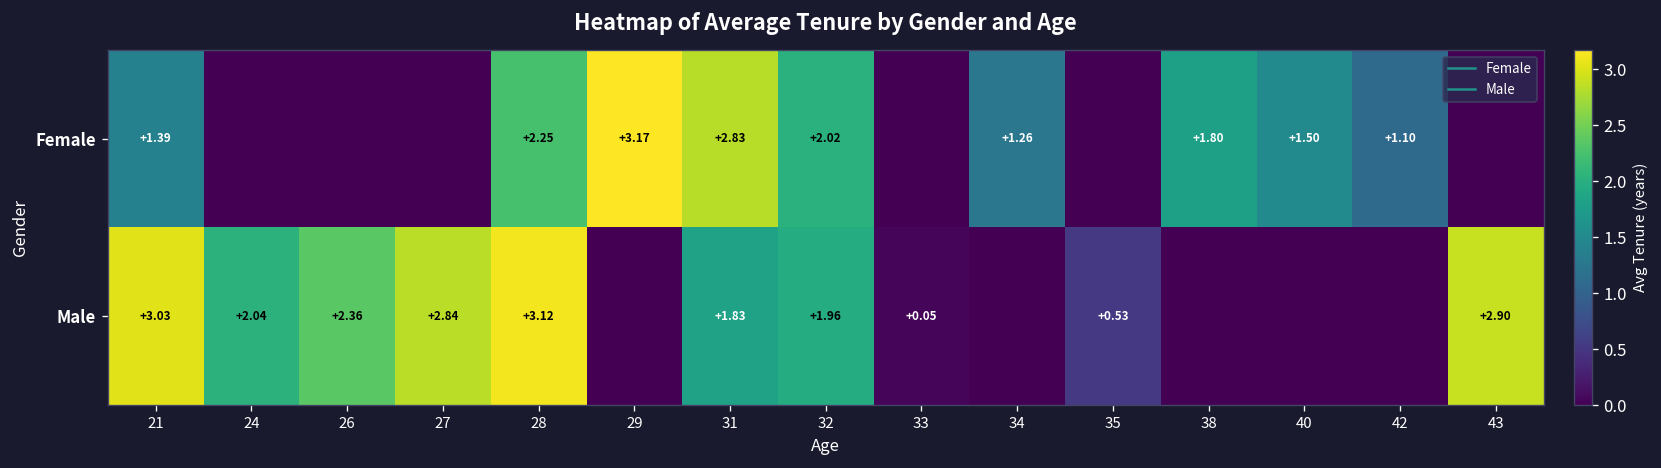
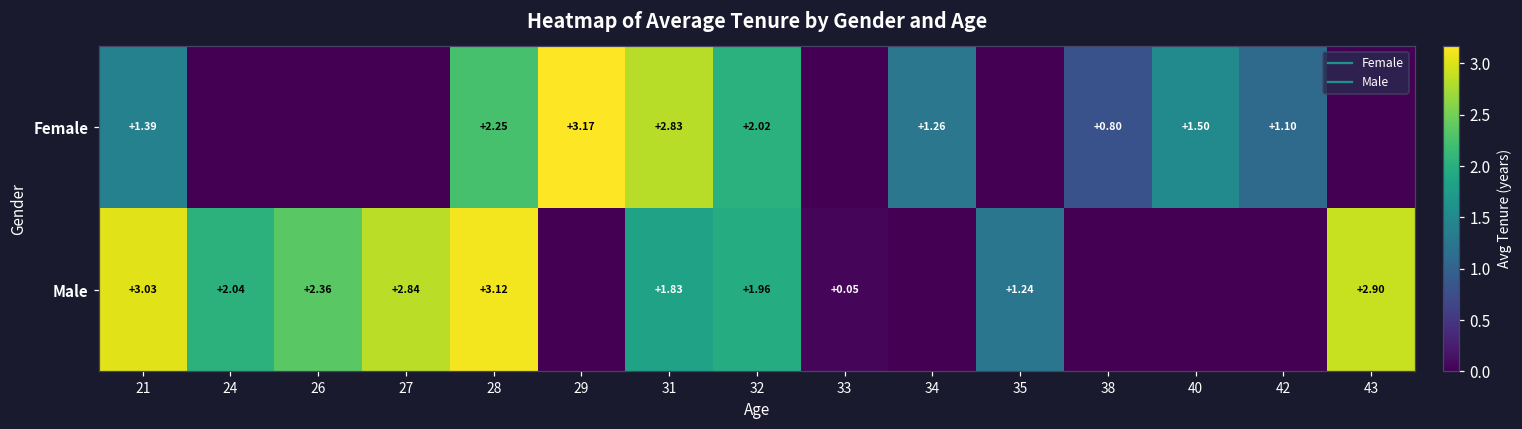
Female, 38: +1.80 -> +0.80
Male, 35: +0.53 -> +1.24
